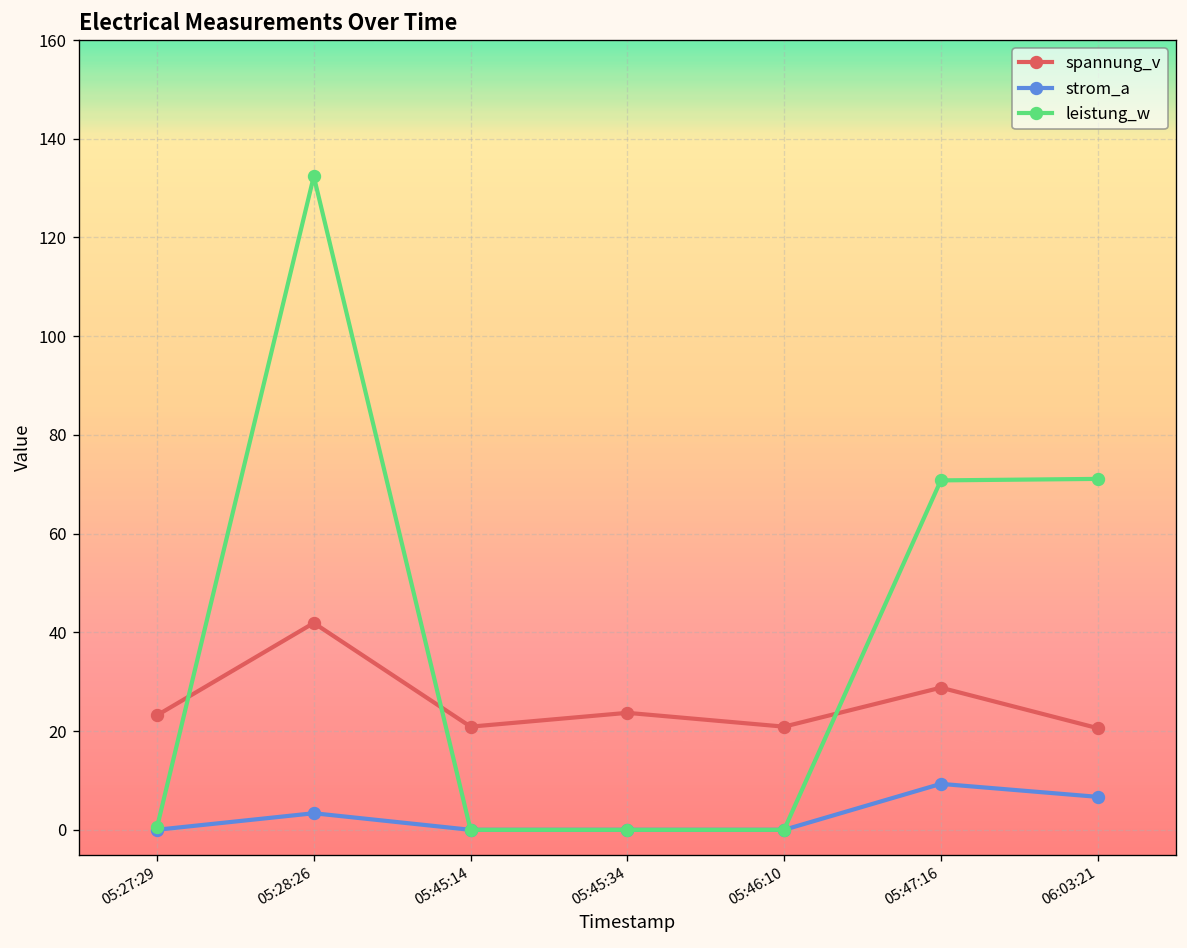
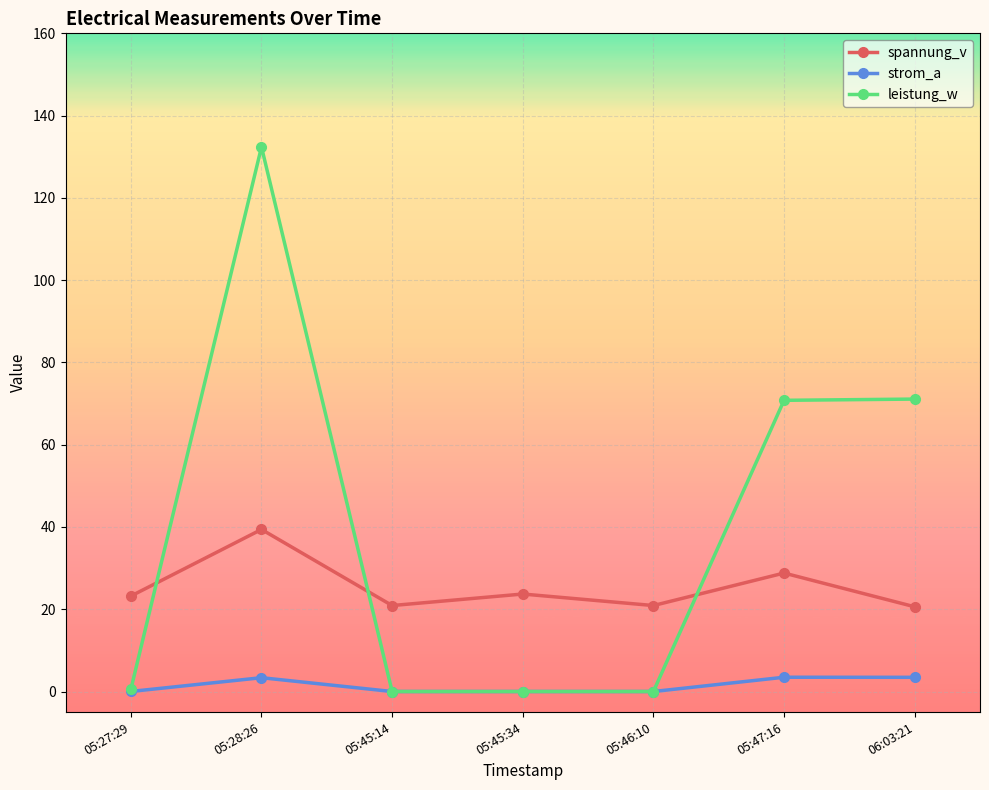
spannung_v, 05:28:26: 42 -> 39
strom_a, 05:47:16: 9 -> 3
strom_a, 06:03:21: 7 -> 3
